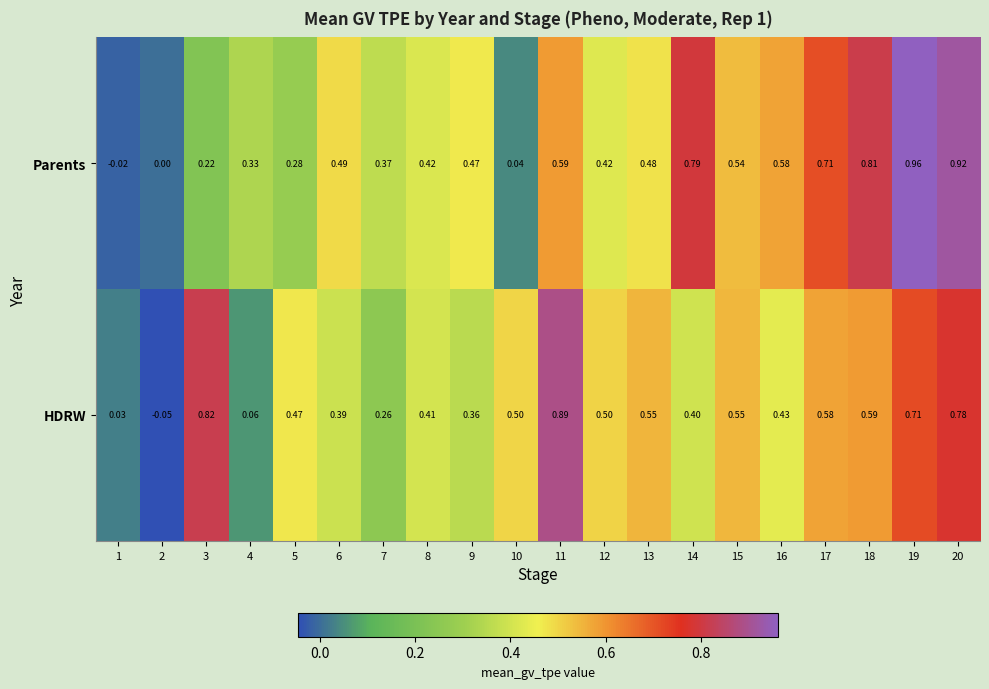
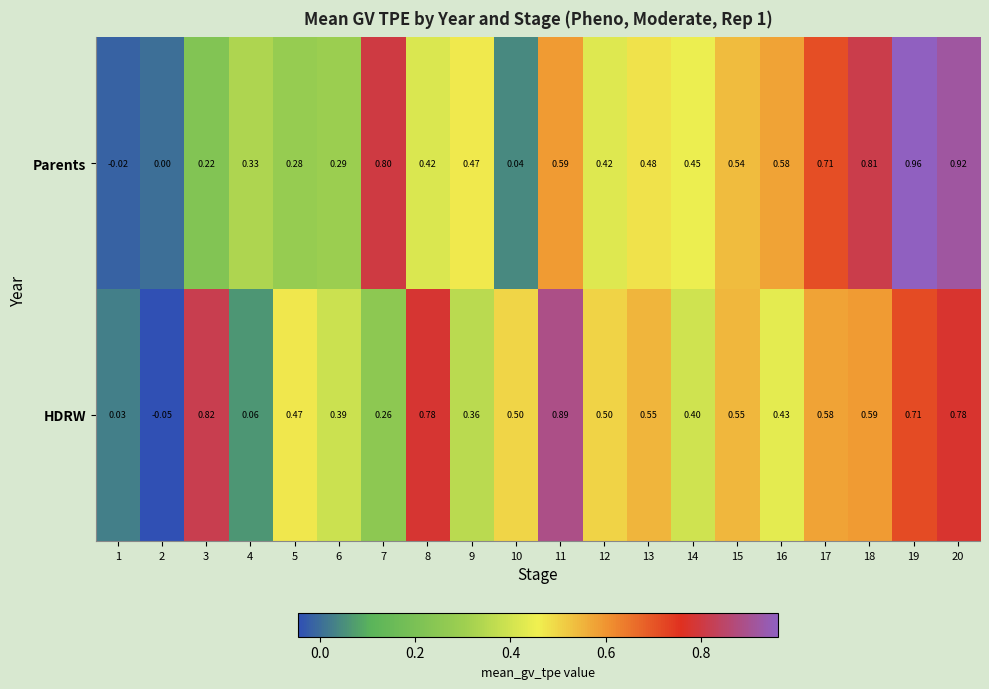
Parents, 6: 0.49 -> 0.29
Parents, 7: 0.37 -> 0.80
Parents, 14: 0.79 -> 0.45
HDRW, 8: 0.41 -> 0.78
